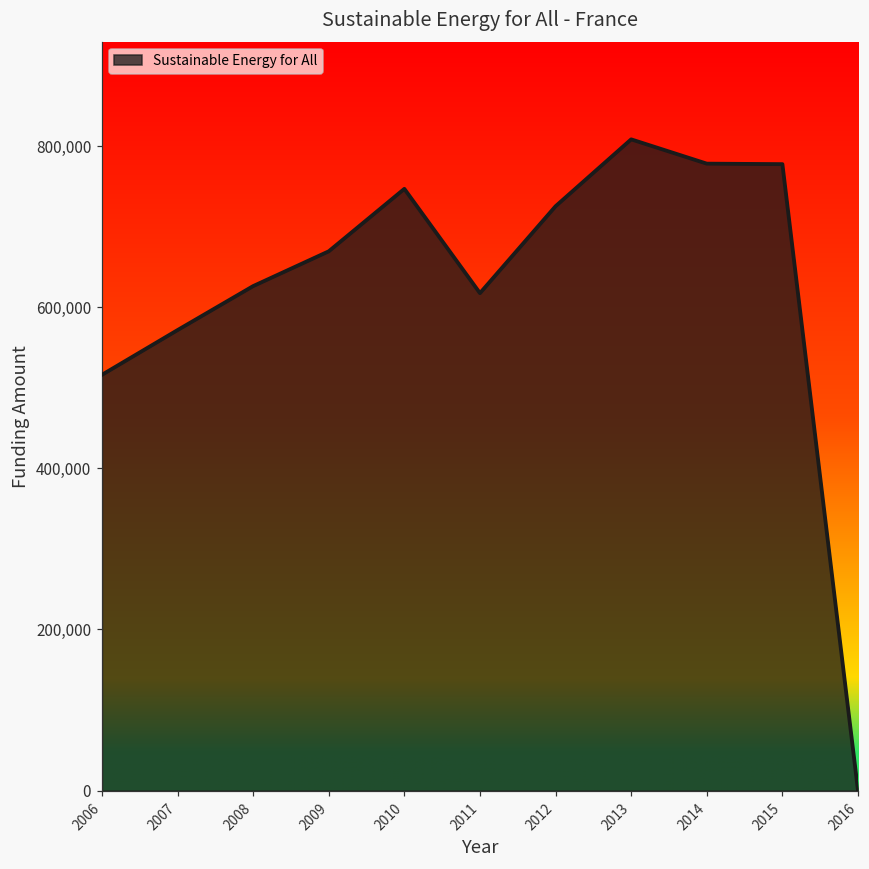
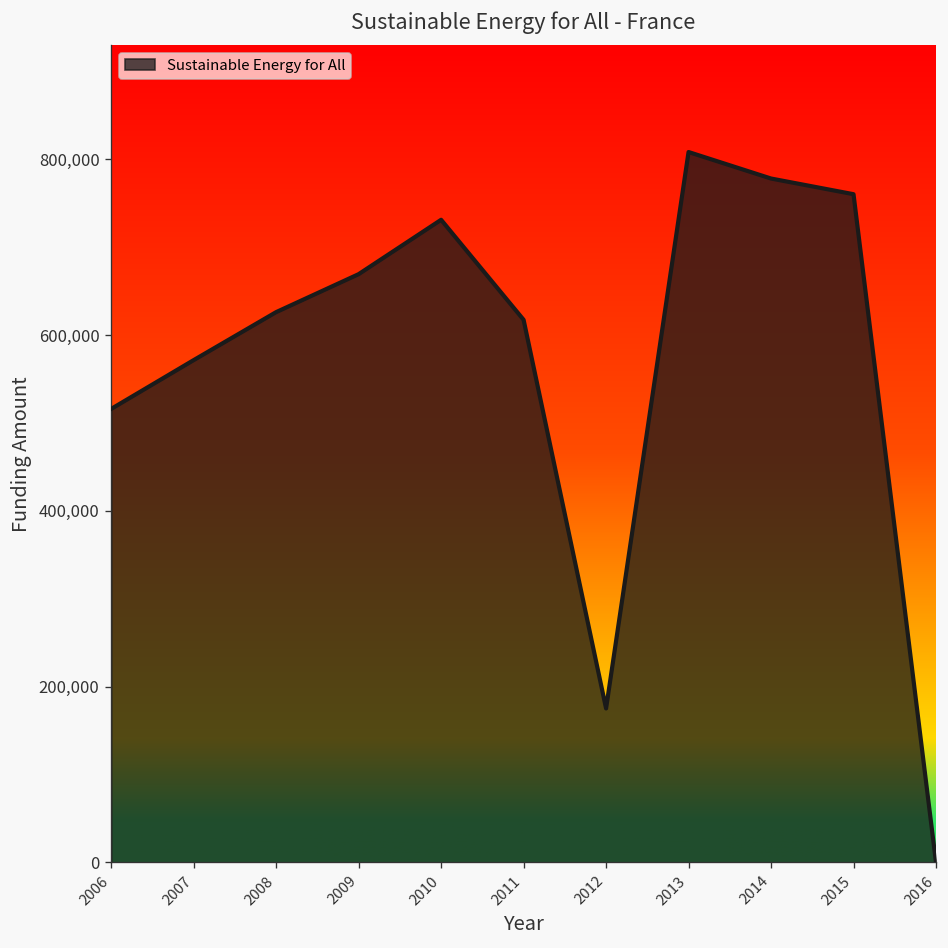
2010: 750,000 -> 730,000
2012: 730,000 -> 180,000
2015: 780,000 -> 760,000
